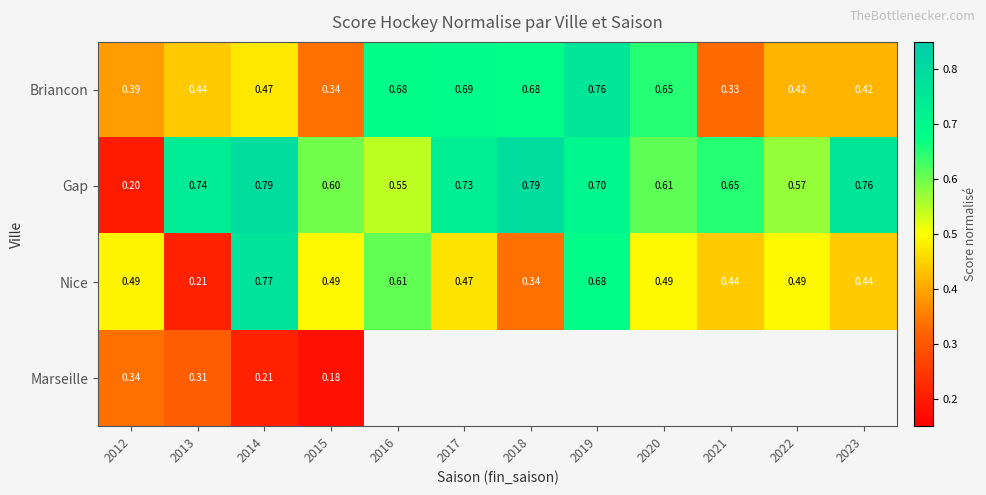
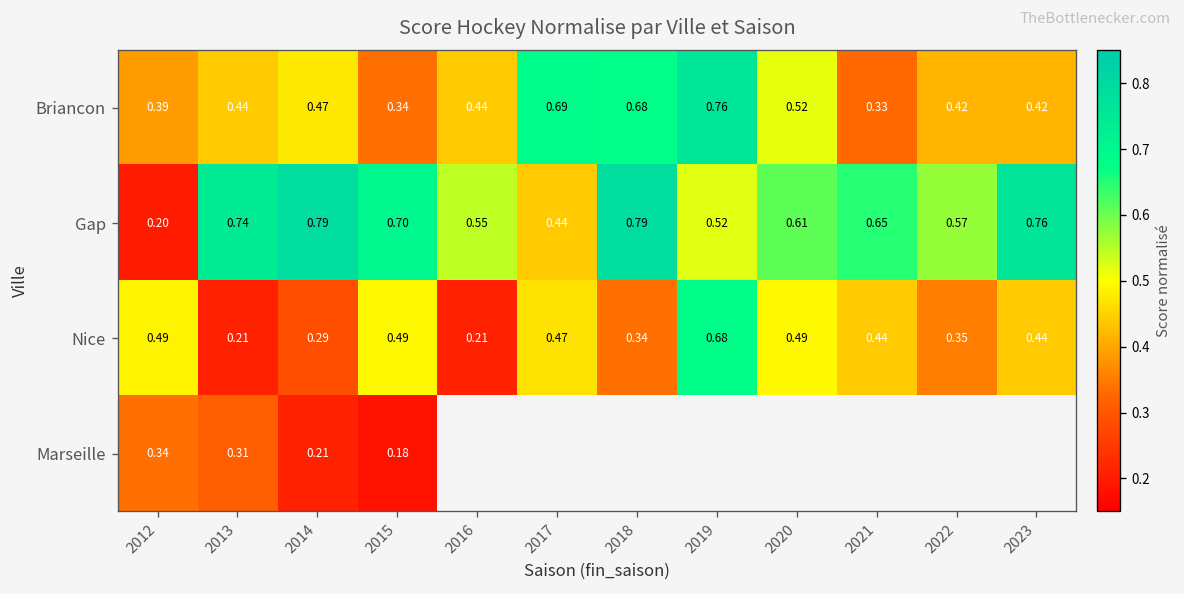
Briancon, 2016: 0.68 -> 0.44
Briancon, 2020: 0.65 -> 0.52
Gap, 2015: 0.60 -> 0.70
Gap, 2017: 0.73 -> 0.44
Gap, 2019: 0.70 -> 0.52
Nice, 2014: 0.77 -> 0.29
Nice, 2016: 0.61 -> 0.21
Nice, 2022: 0.49 -> 0.35
